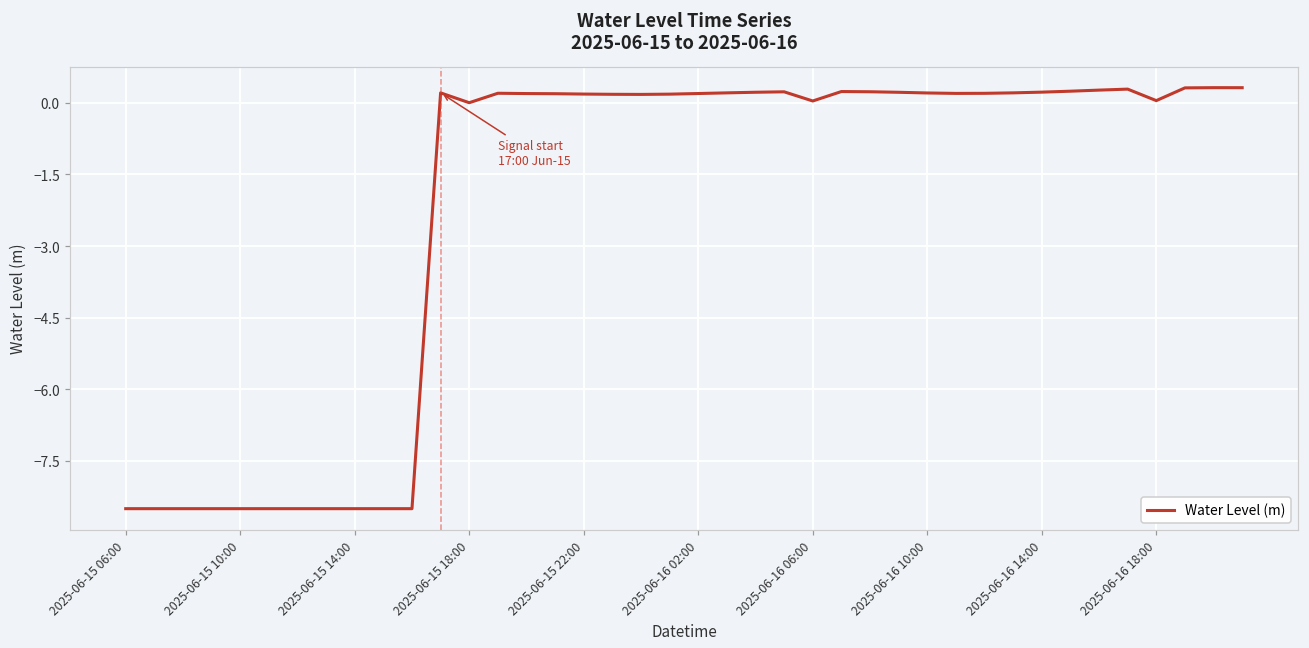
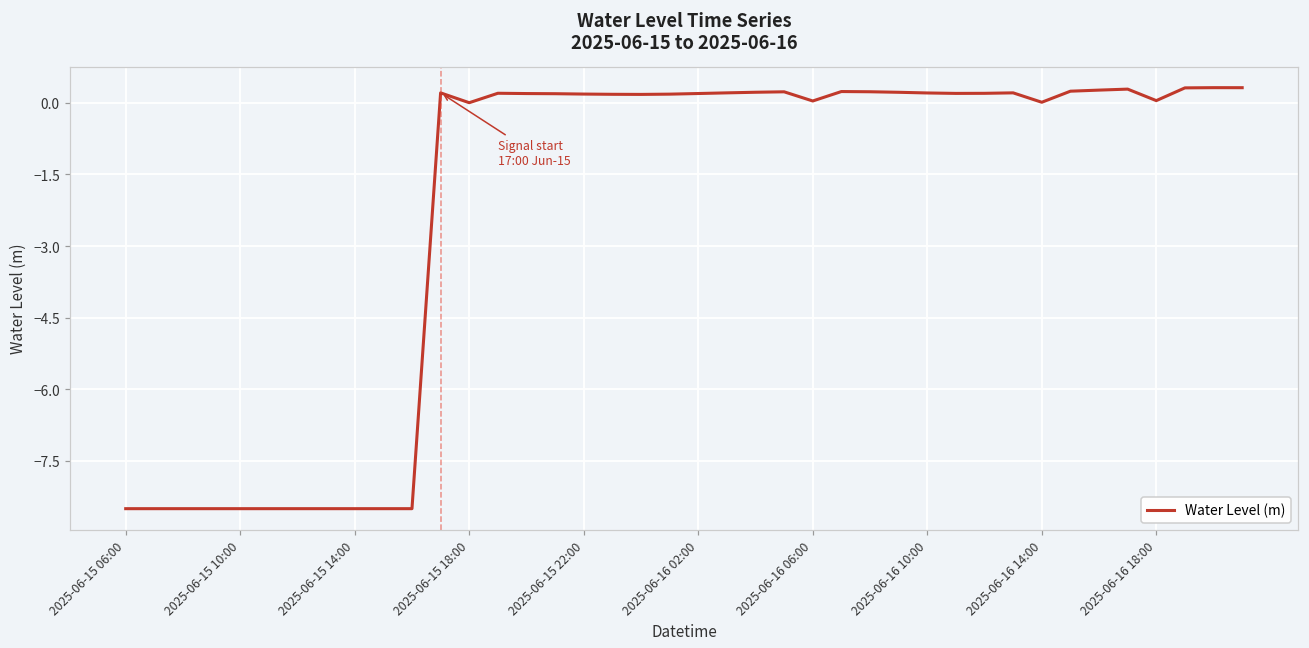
2025-06-16 14:00: 0.2 -> 0.0
